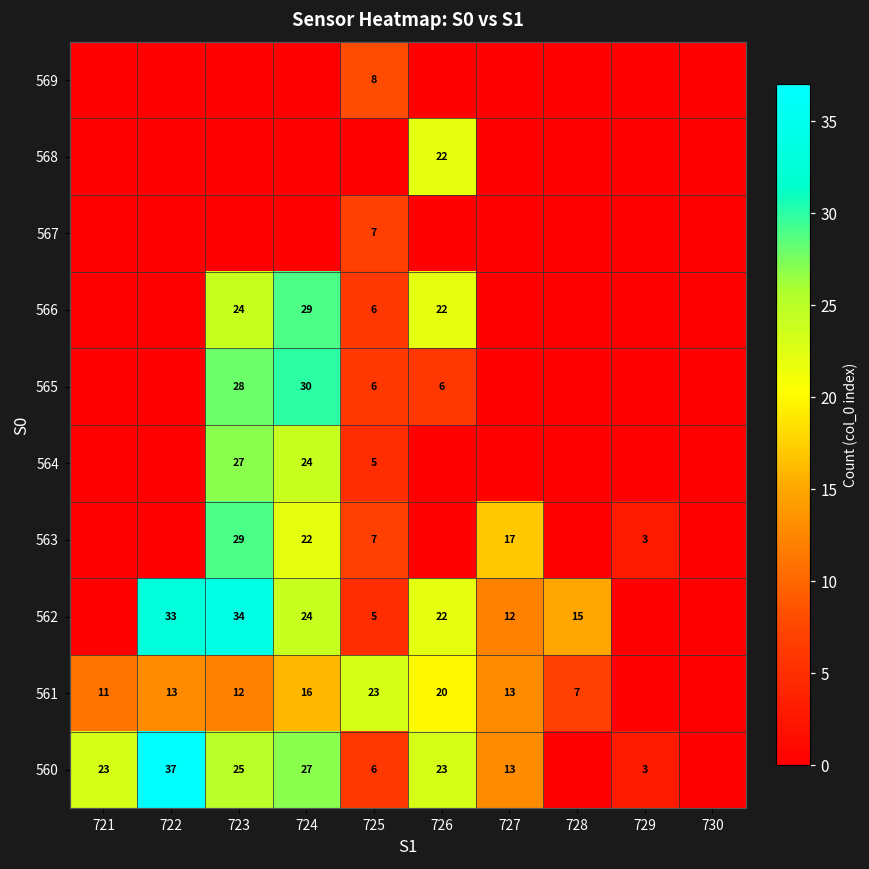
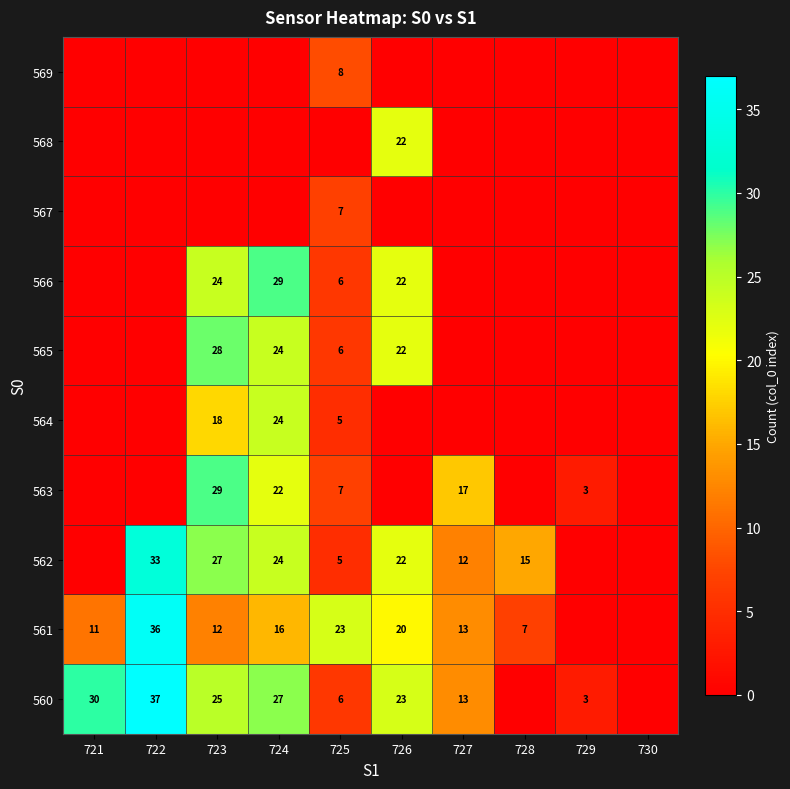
565, 724: 30 -> 24
565, 726: 6 -> 22
564, 723: 27 -> 18
562, 723: 34 -> 27
561, 722: 13 -> 36
560, 721: 23 -> 30
